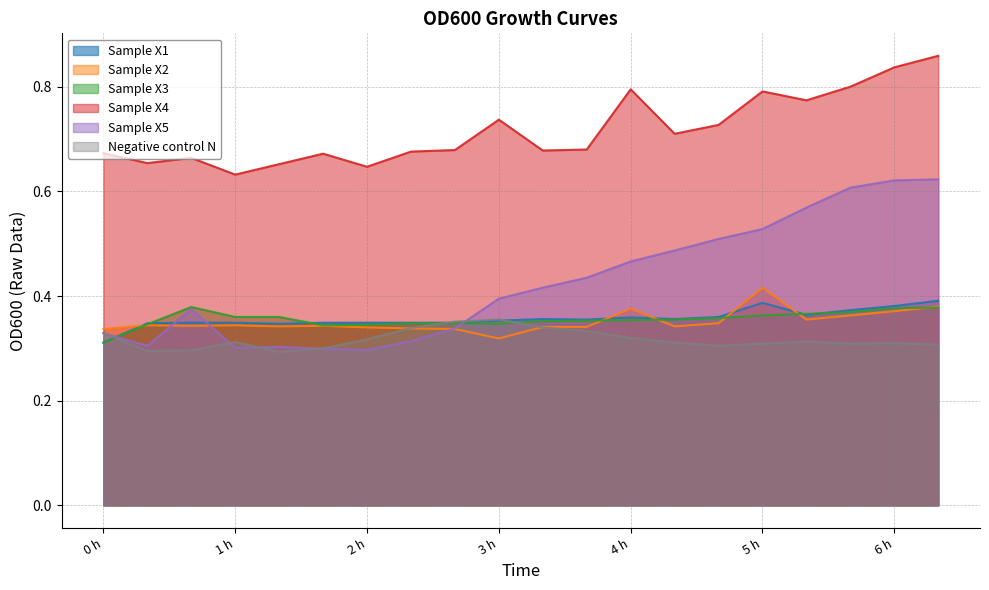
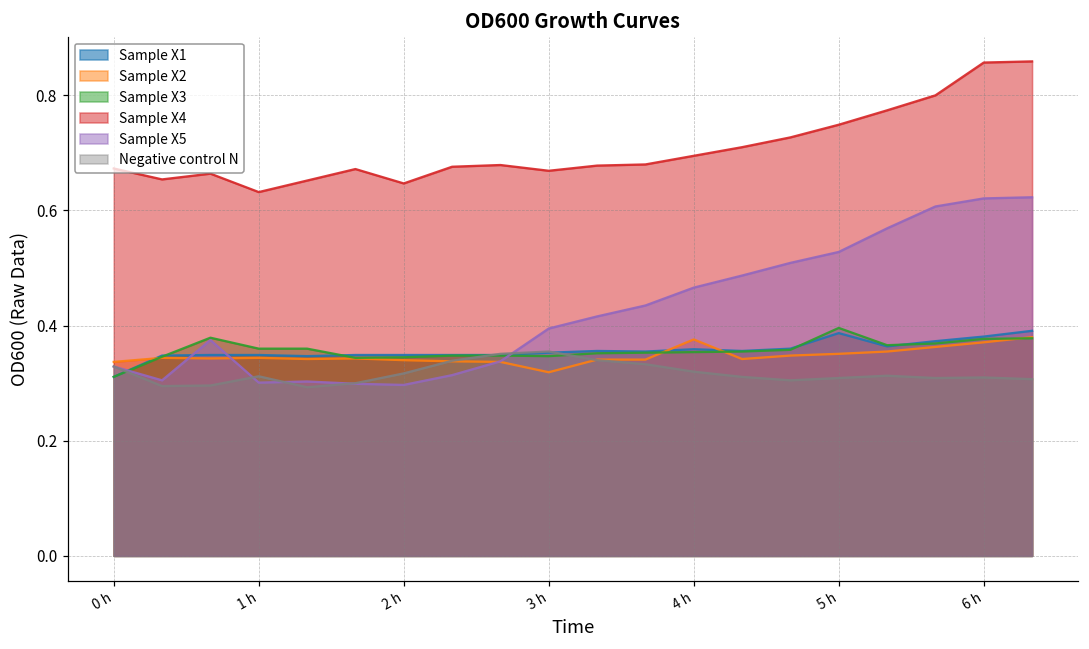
Sample X4, 3 h: 0.74 -> 0.67
Sample X4, 4 h: 0.80 -> 0.70
Sample X2, 5 h: 0.42 -> 0.35
Sample X3, 5 h: 0.36 -> 0.40
Sample X4, 5 h: 0.79 -> 0.75
Sample X4, 6 h: 0.84 -> 0.86
